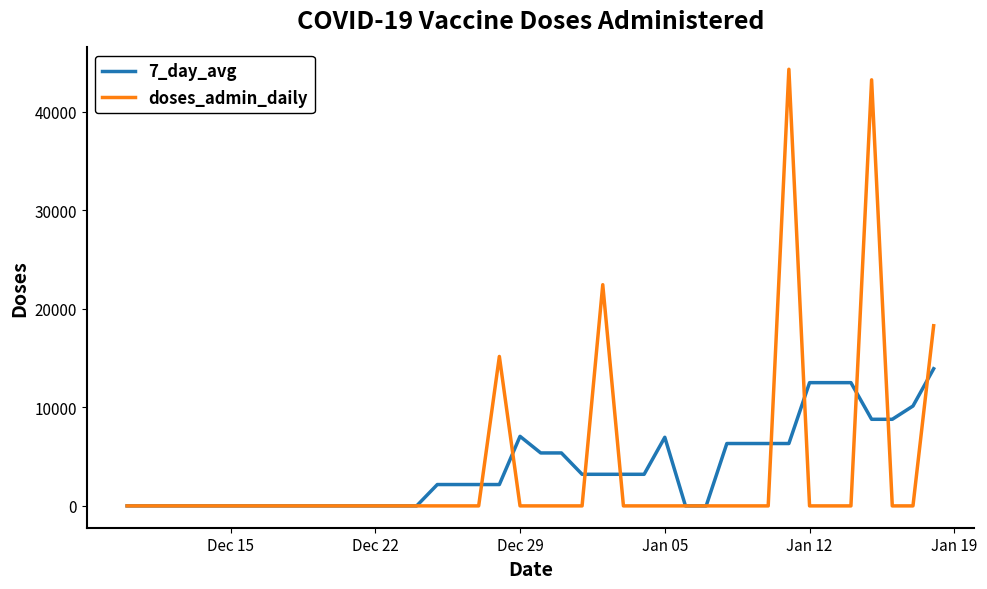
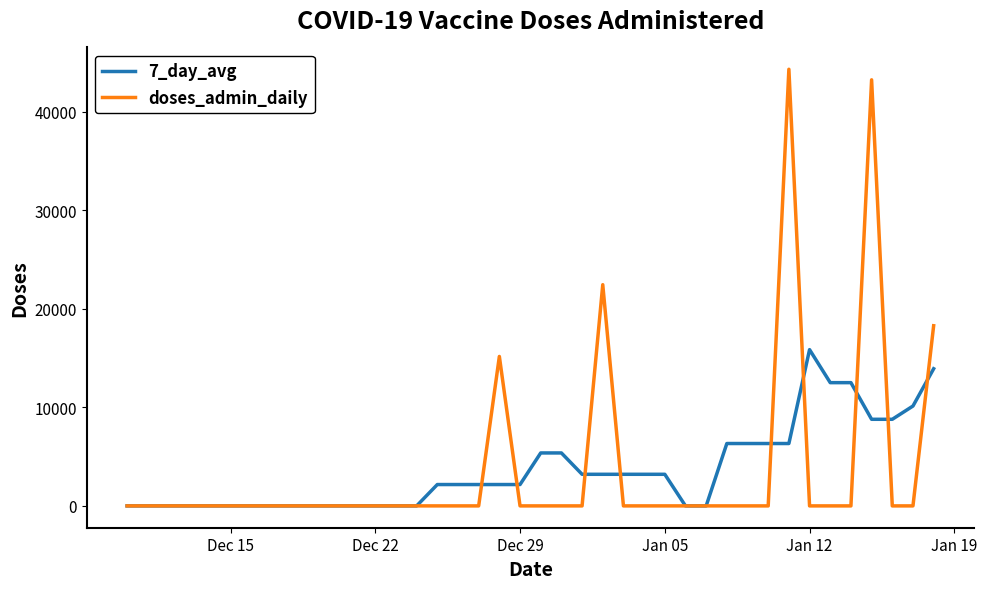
7_day_avg, Dec 29: 7000 -> 2000
7_day_avg, Jan 05: 7000 -> 3000
7_day_avg, Jan 12: 13000 -> 16000
